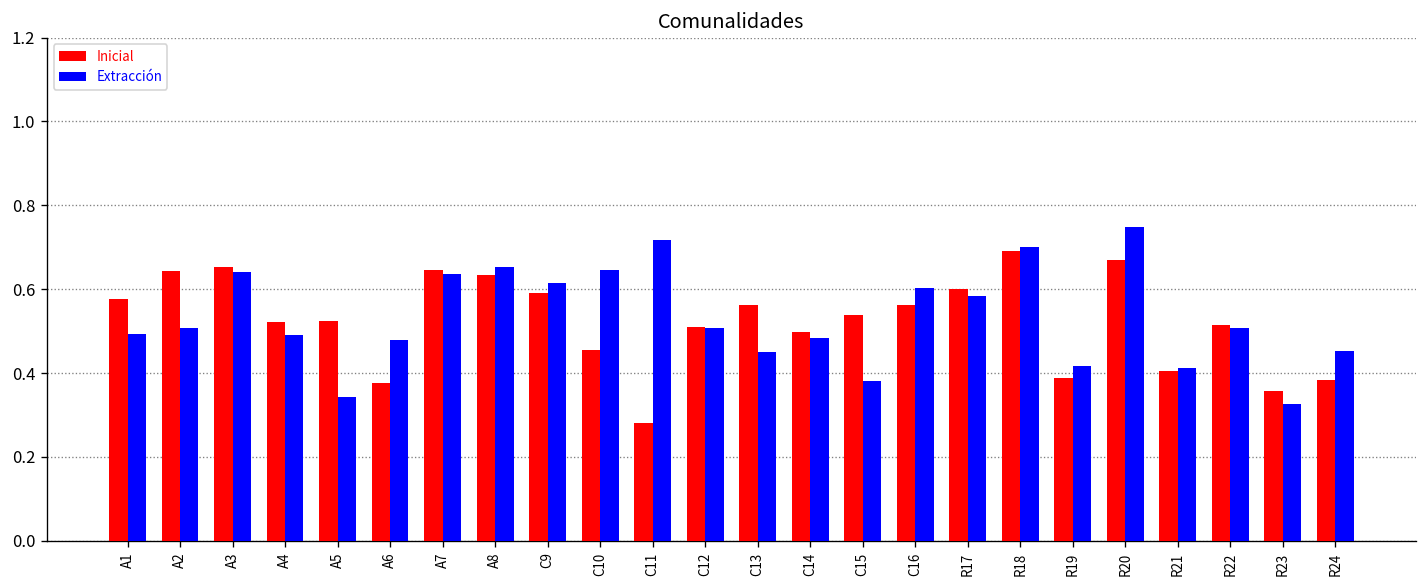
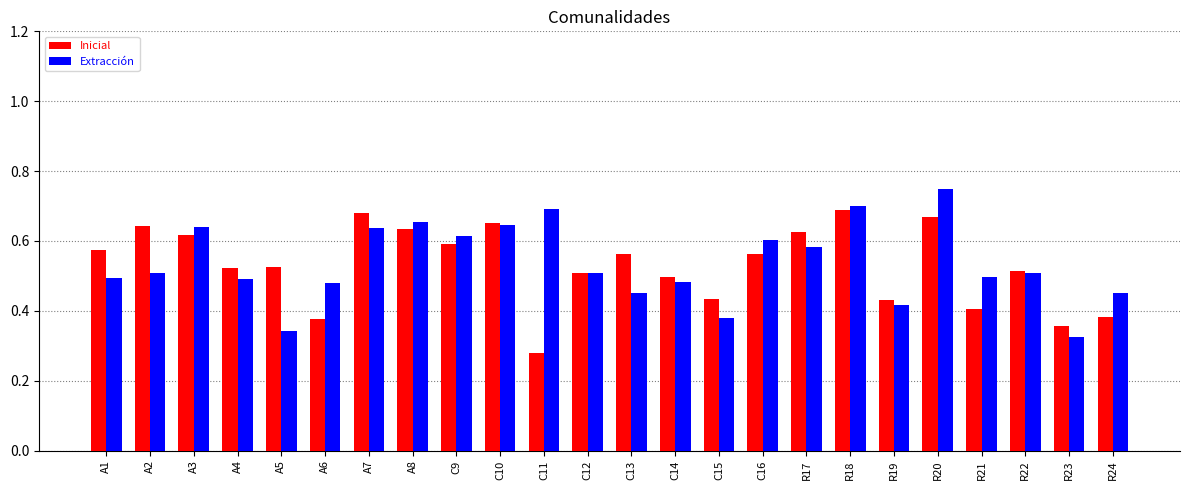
Inicial, A3: 0.65 -> 0.62
Inicial, A7: 0.65 -> 0.68
Inicial, C10: 0.45 -> 0.65
Extracción, C11: 0.72 -> 0.69
Inicial, C15: 0.54 -> 0.43
Inicial, R17: 0.60 -> 0.63
Inicial, R19: 0.39 -> 0.43
Extracción, R21: 0.41 -> 0.50
